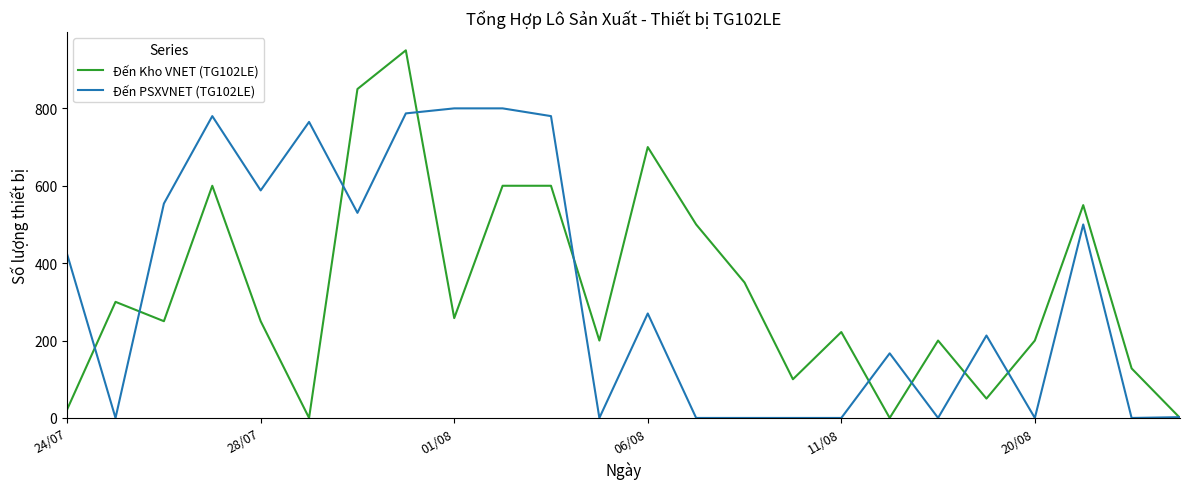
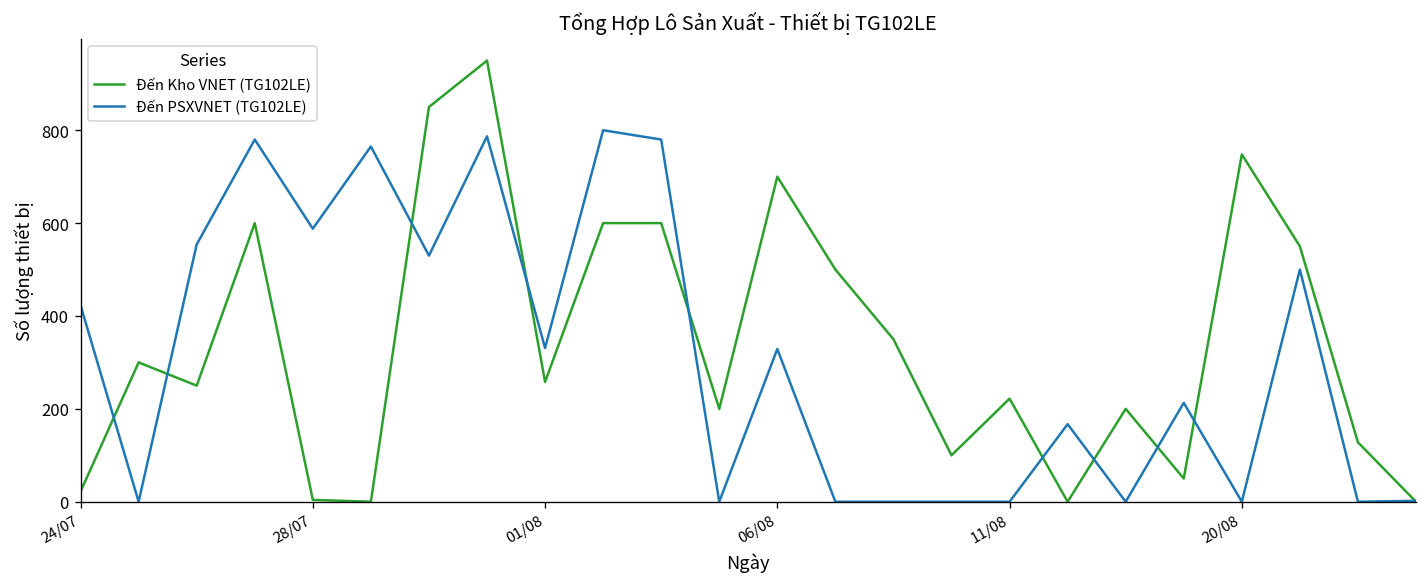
Đến Kho VNET (TG102LE), 28/07: 250 -> 0
Đến PSXVNET (TG102LE), 01/08: 800 -> 330
Đến PSXVNET (TG102LE), 06/08: 270 -> 330
Đến Kho VNET (TG102LE), 20/08: 200 -> 750
